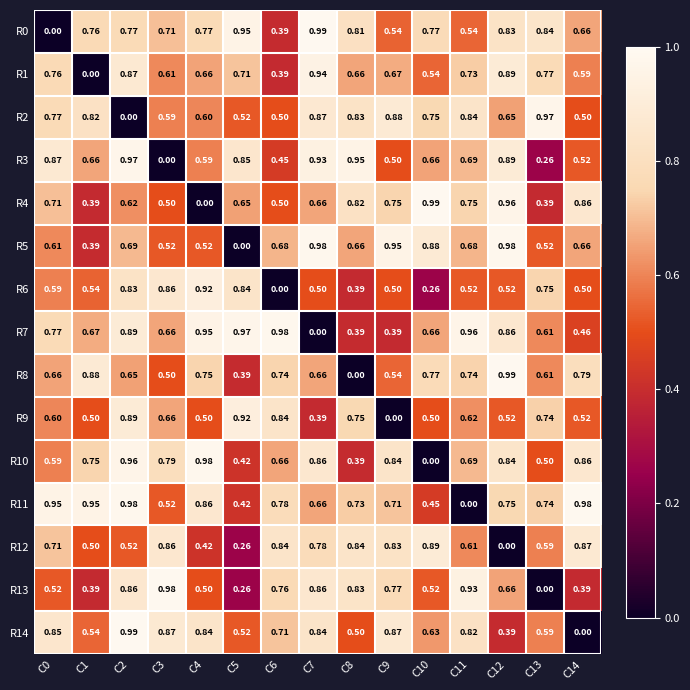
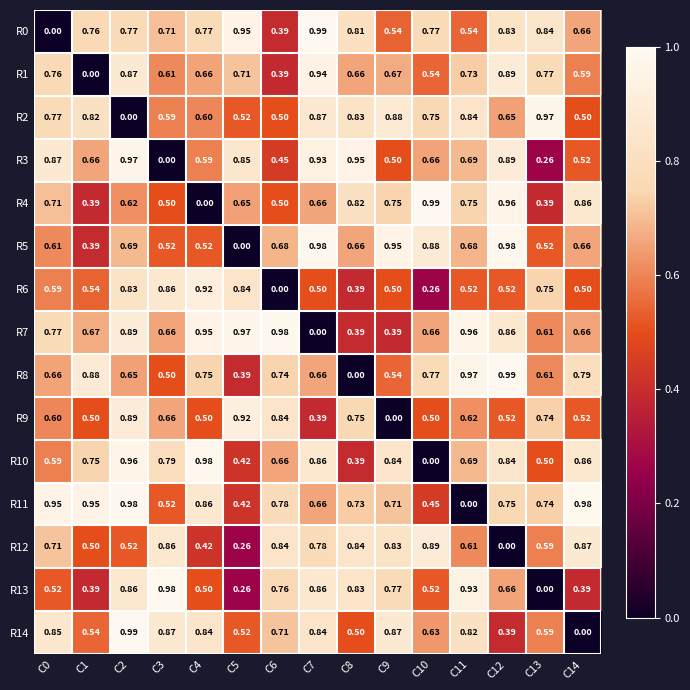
R7, C14: 0.46 -> 0.66
R8, C11: 0.74 -> 0.97
